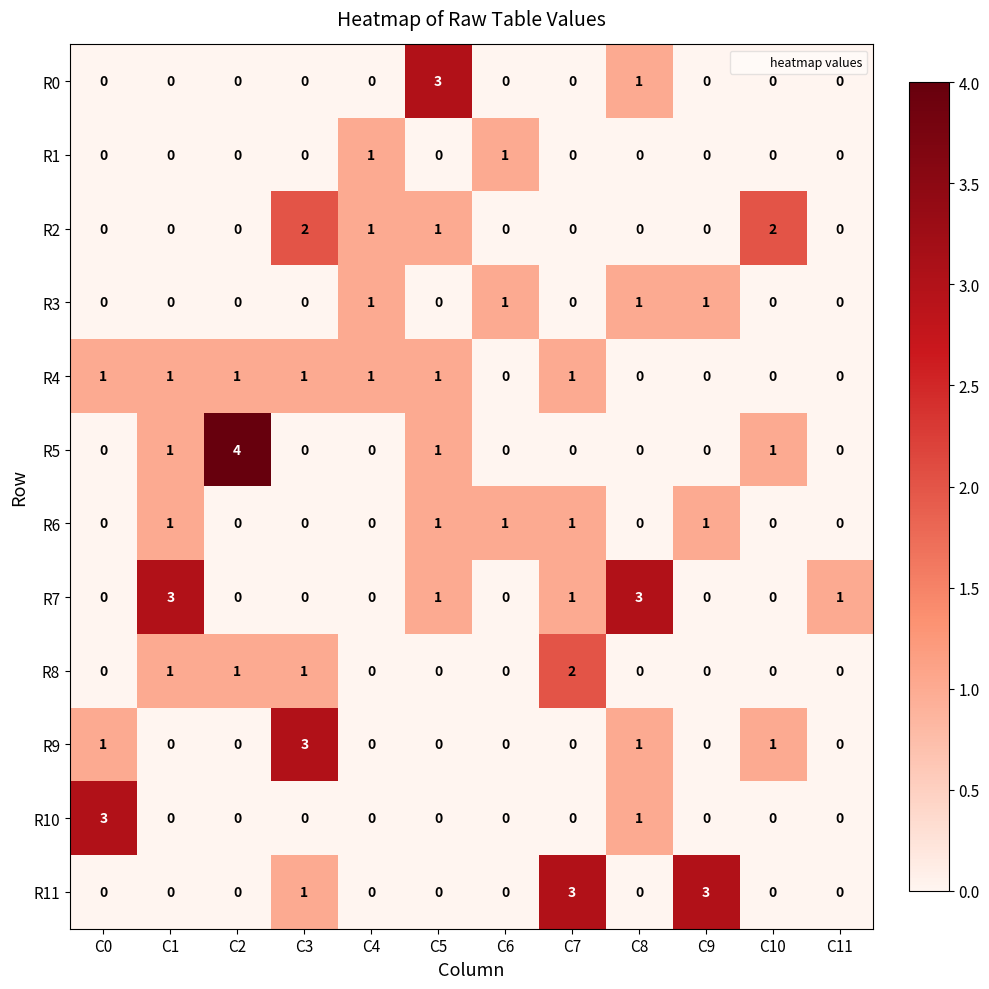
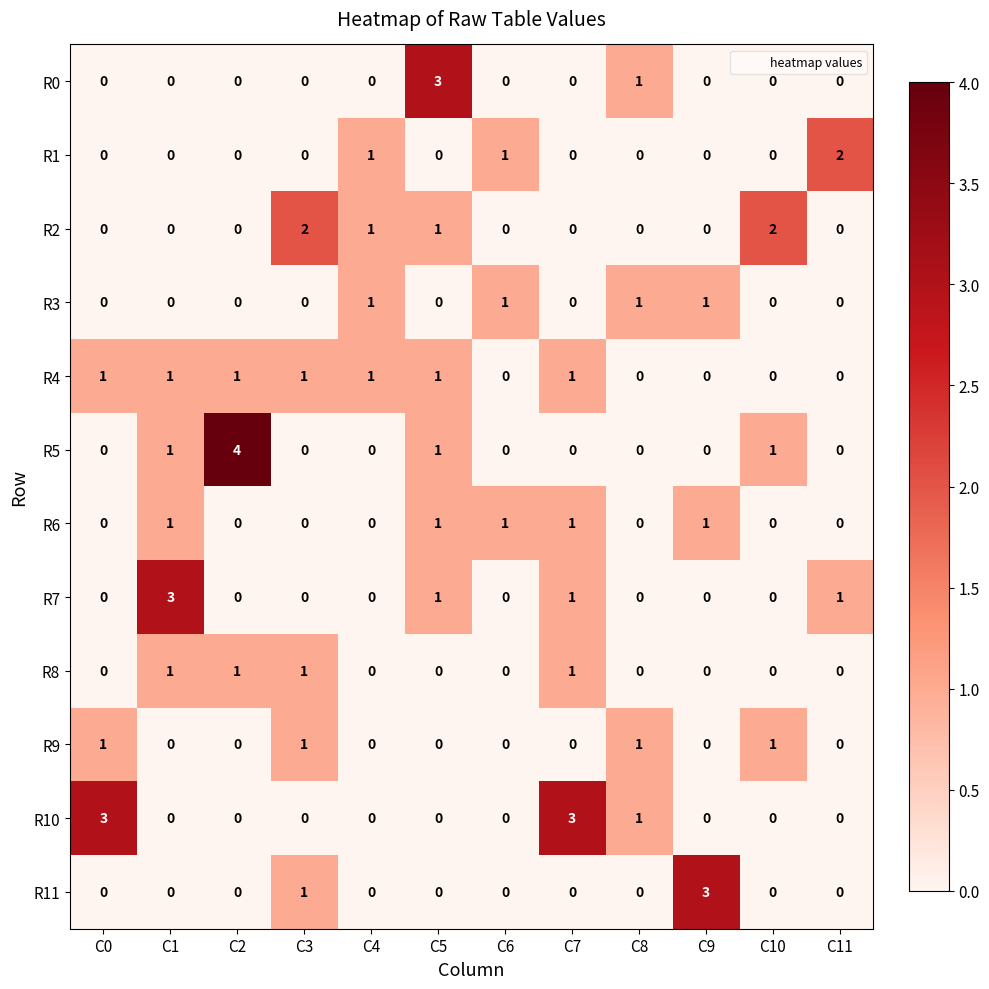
R1, C11: 0 -> 2
R7, C8: 3 -> 0
R8, C7: 2 -> 1
R9, C3: 3 -> 1
R10, C7: 0 -> 3
R11, C7: 3 -> 0
